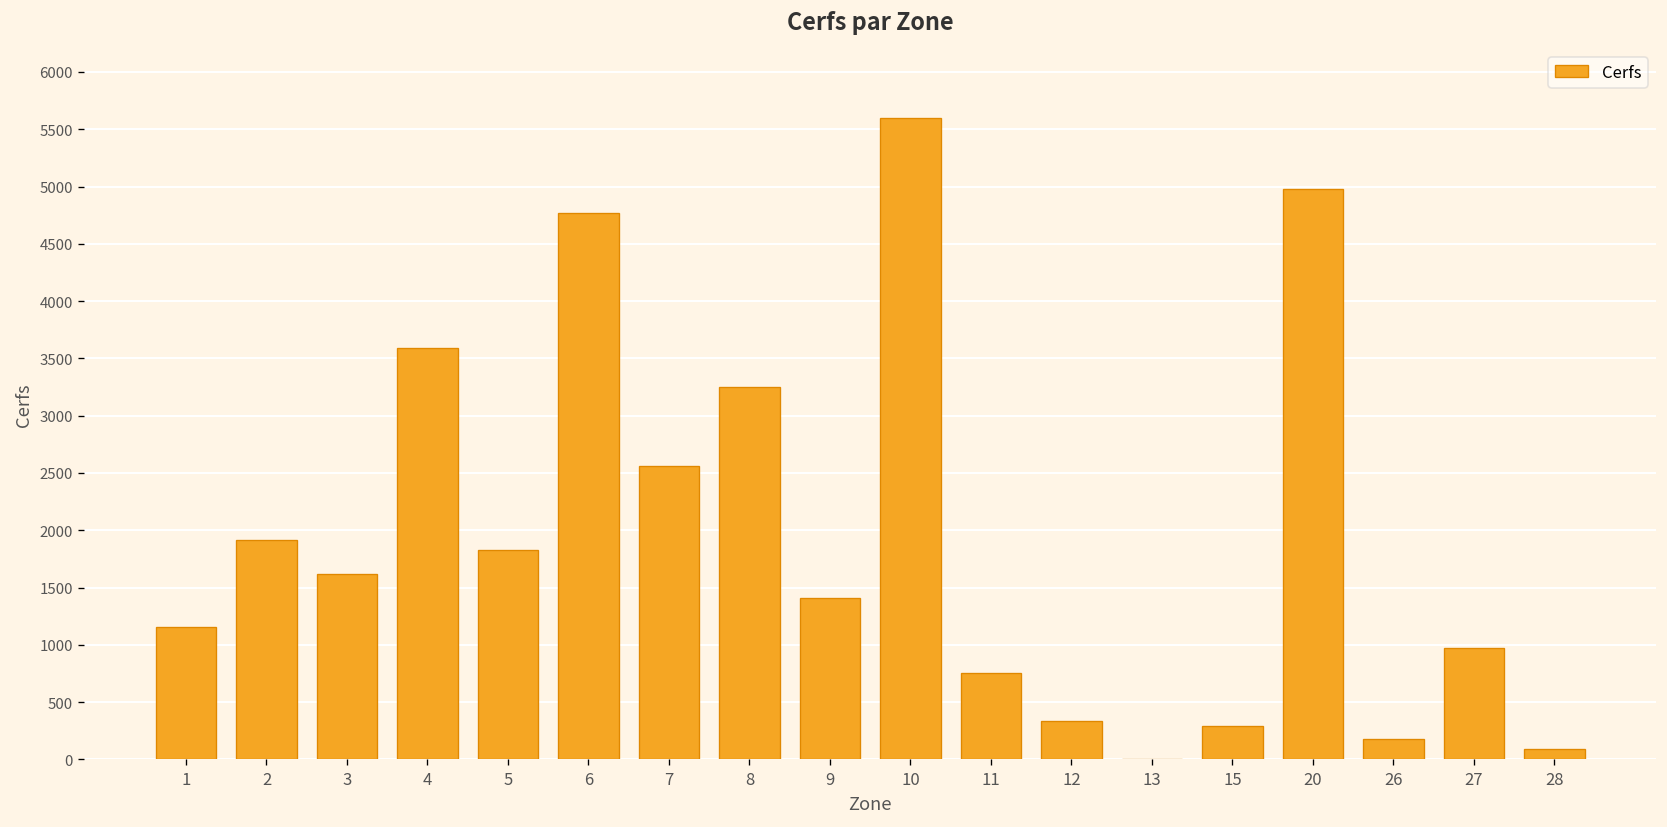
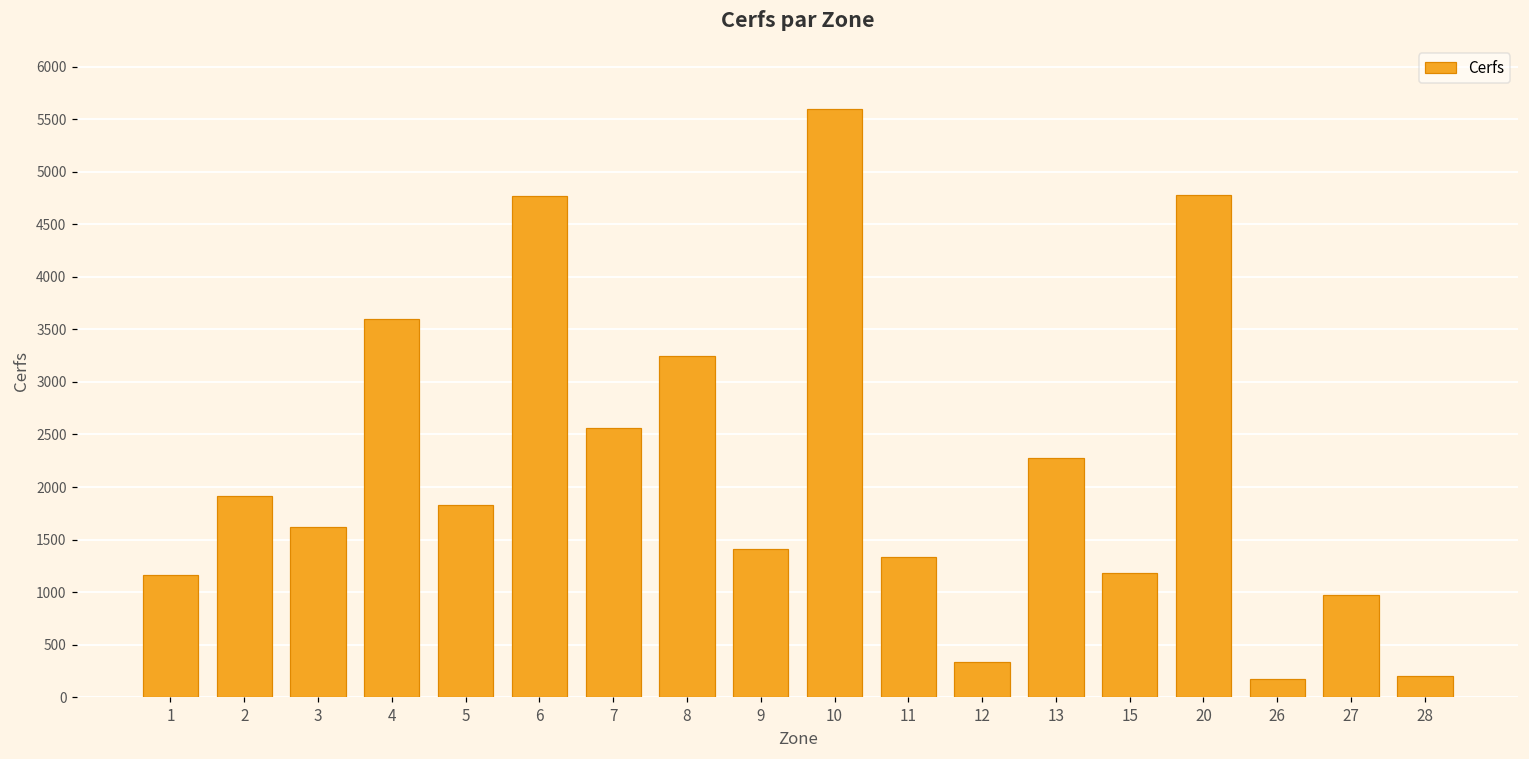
11: 800 -> 1300
13: 0 -> 2300
15: 300 -> 1200
20: 5000 -> 4800
28: 100 -> 200
